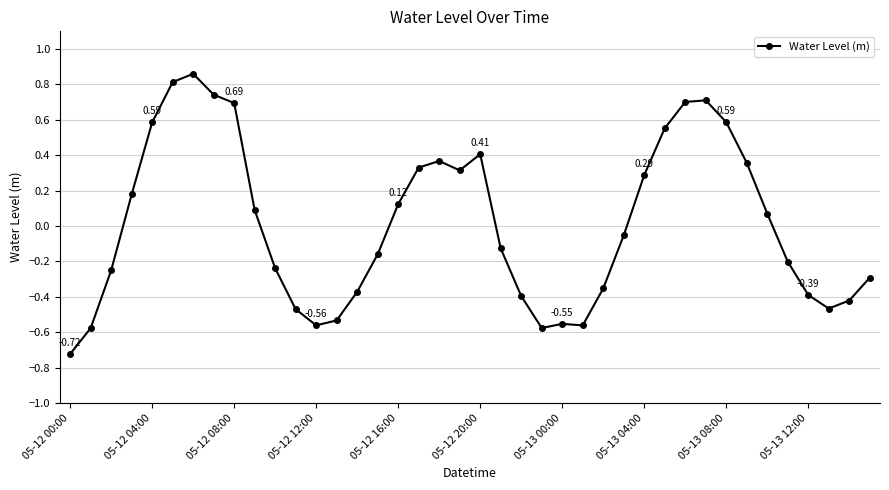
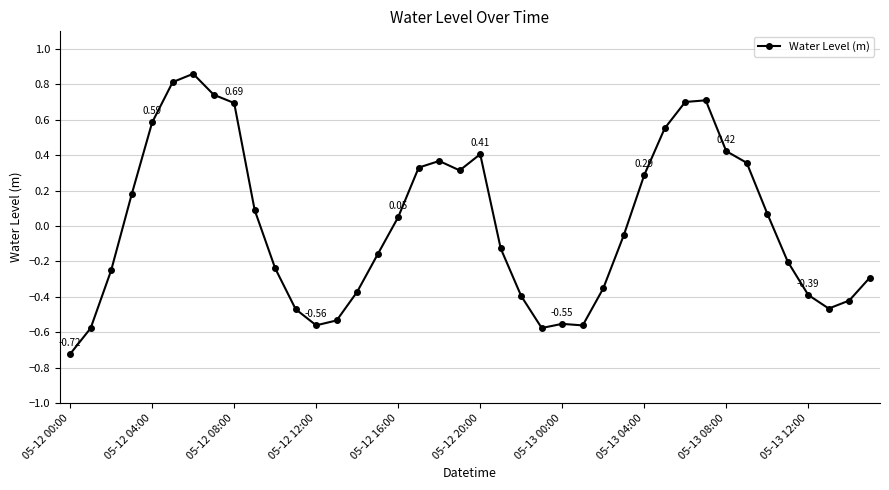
05-12 16:00: 0.12 -> 0.05
05-13 08:00: 0.59 -> 0.42
